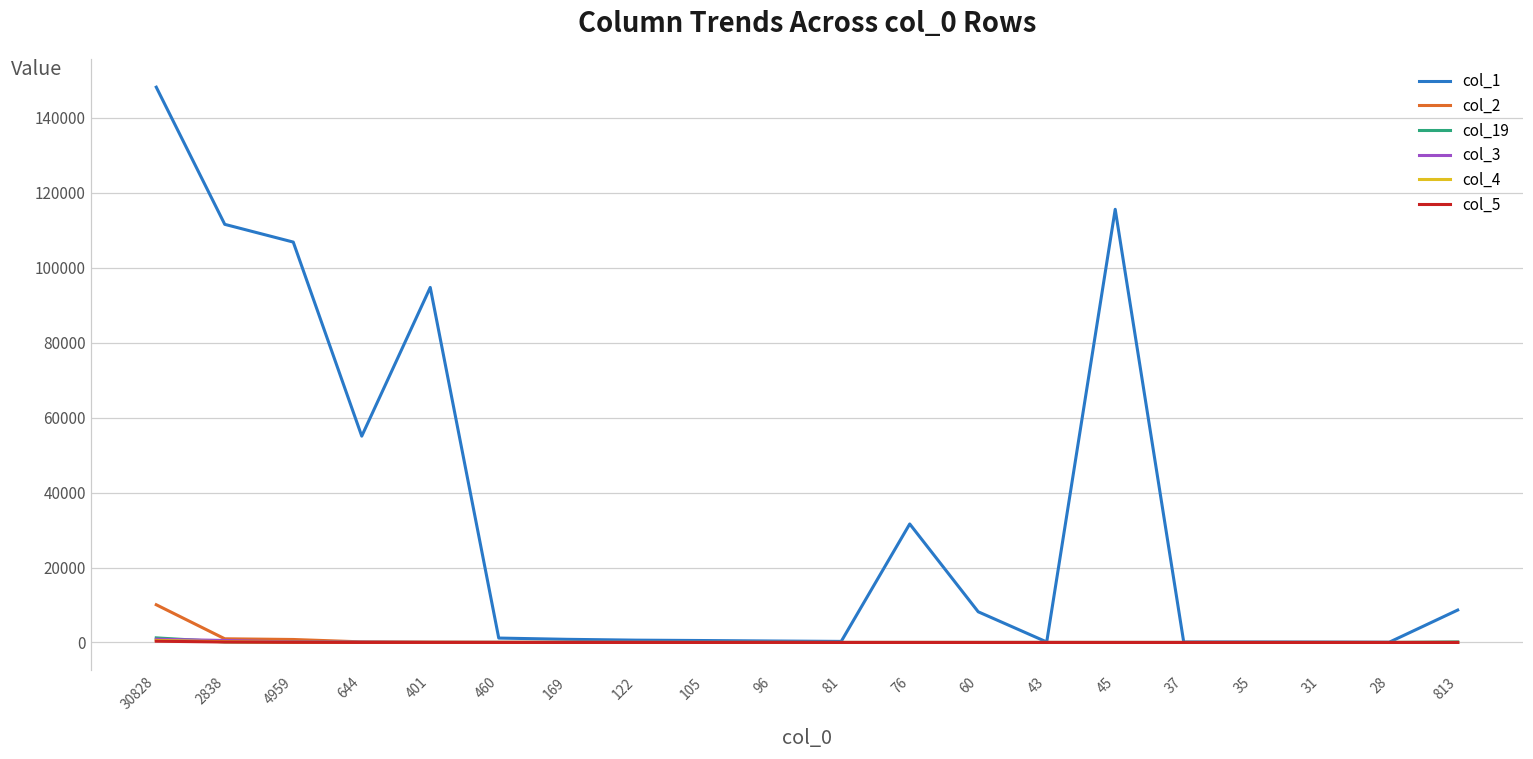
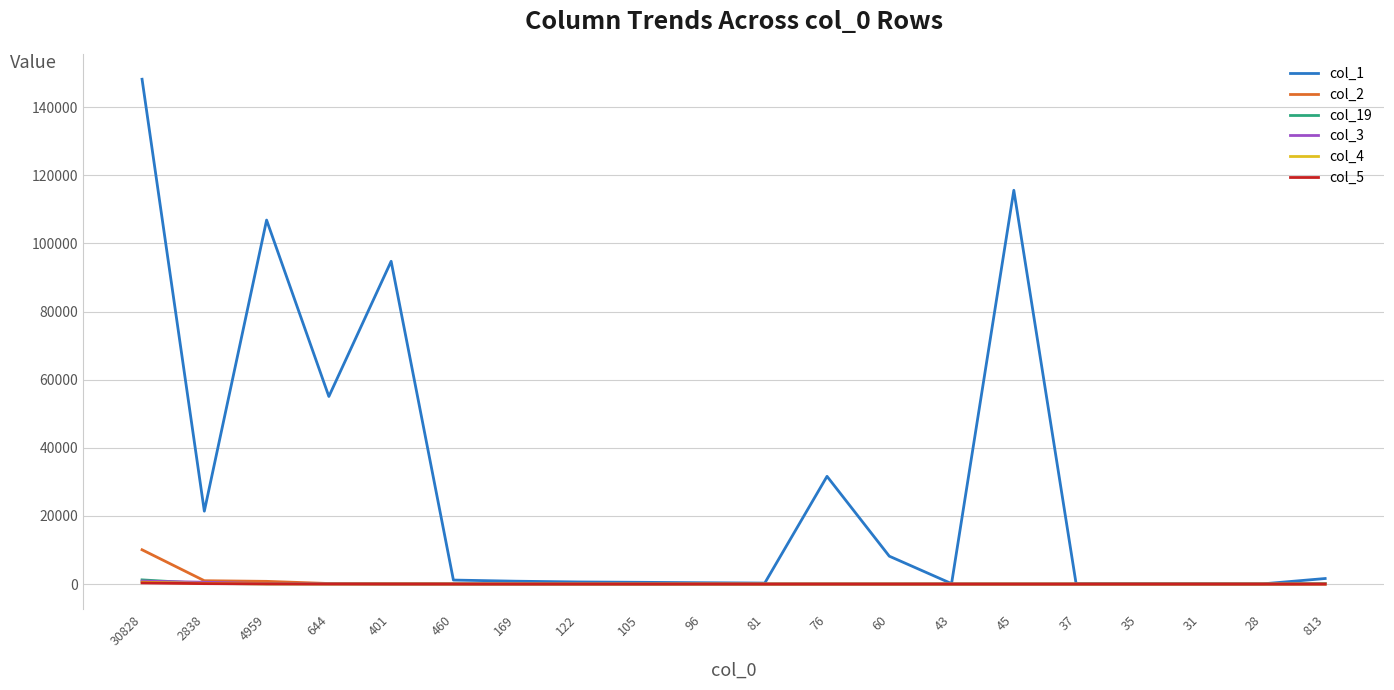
col_1, 2838: 112000 -> 21000
col_1, 813: 9000 -> 2000
